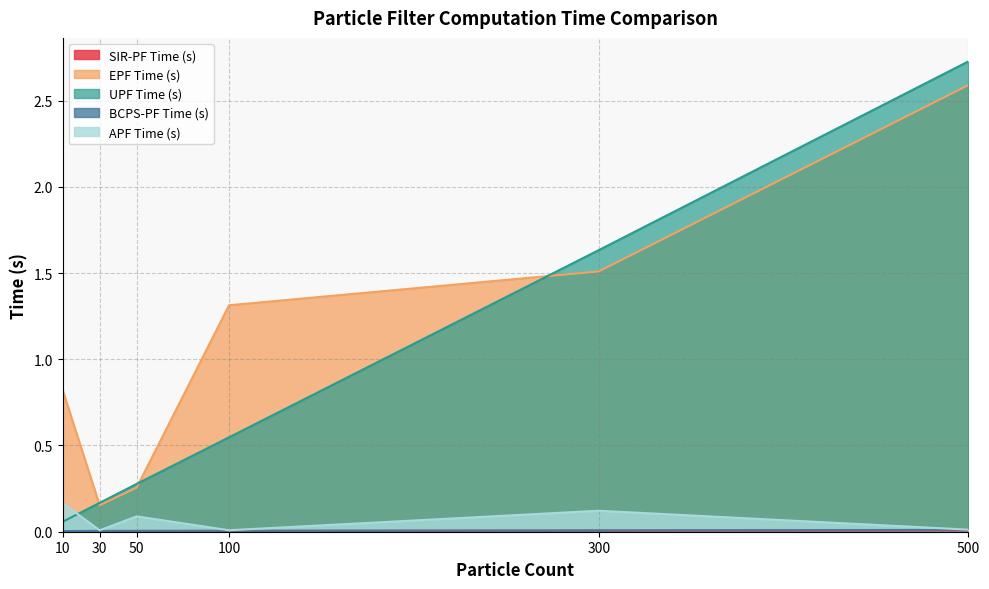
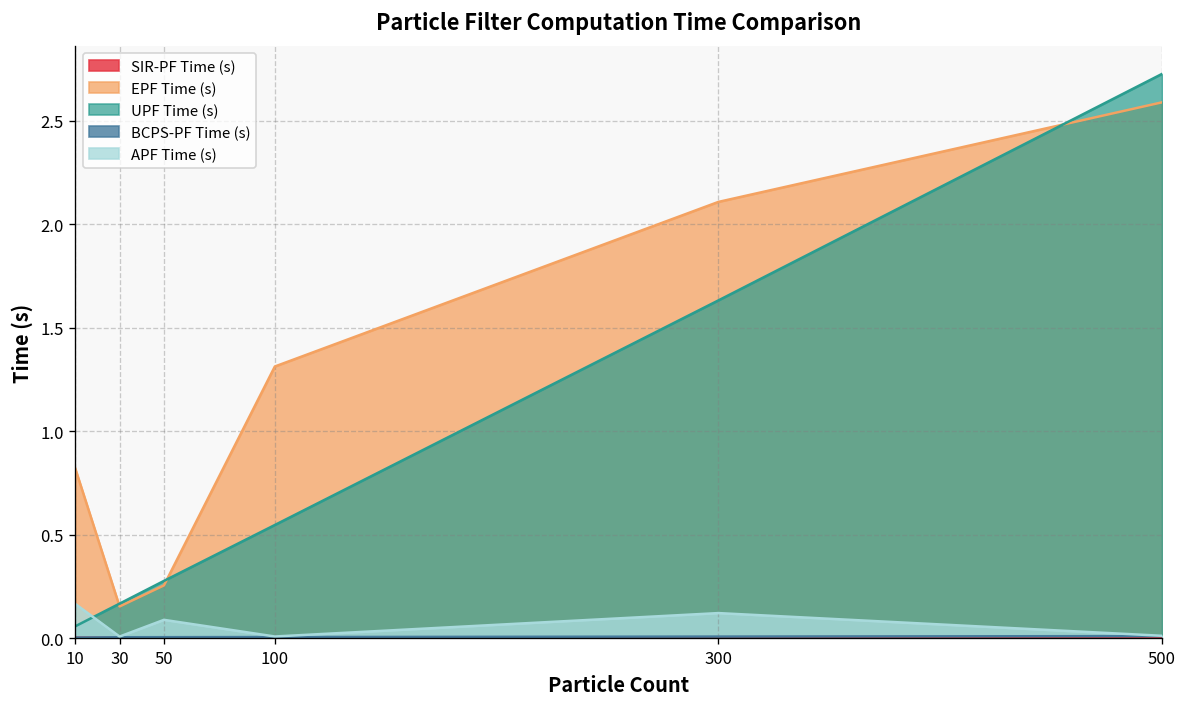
EPF Time (s), 300: 1.51 -> 2.11
